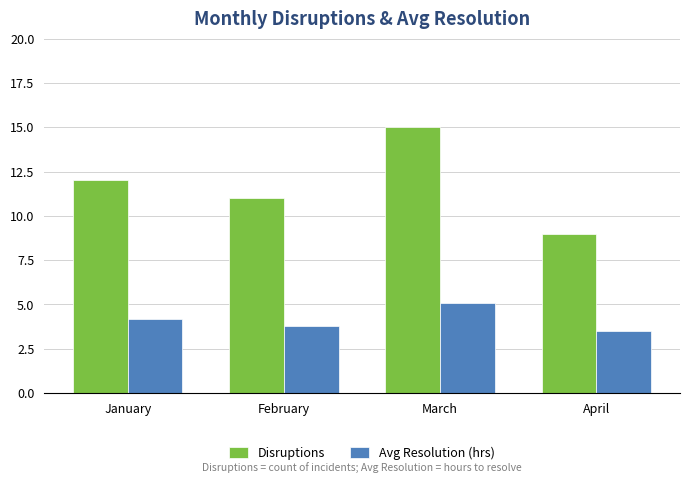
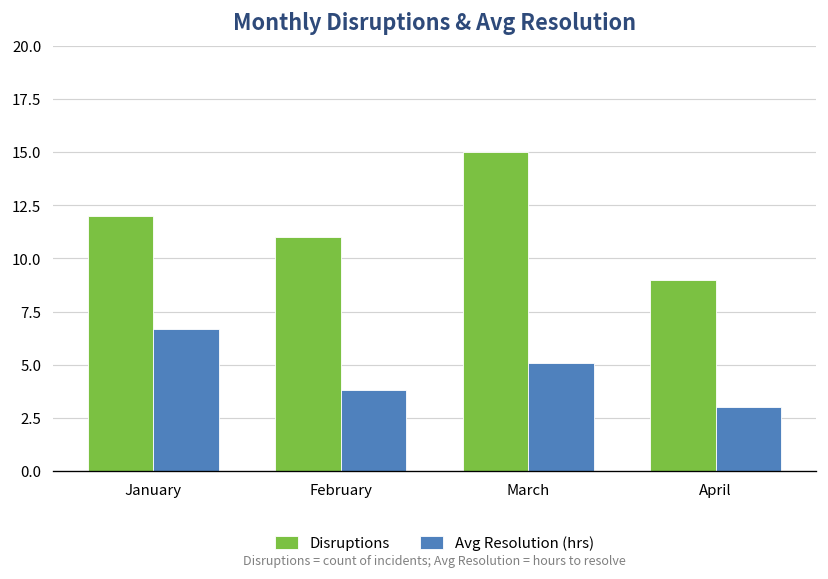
Avg Resolution (hrs), January: 4.2 -> 6.7
Avg Resolution (hrs), April: 3.5 -> 3.0
